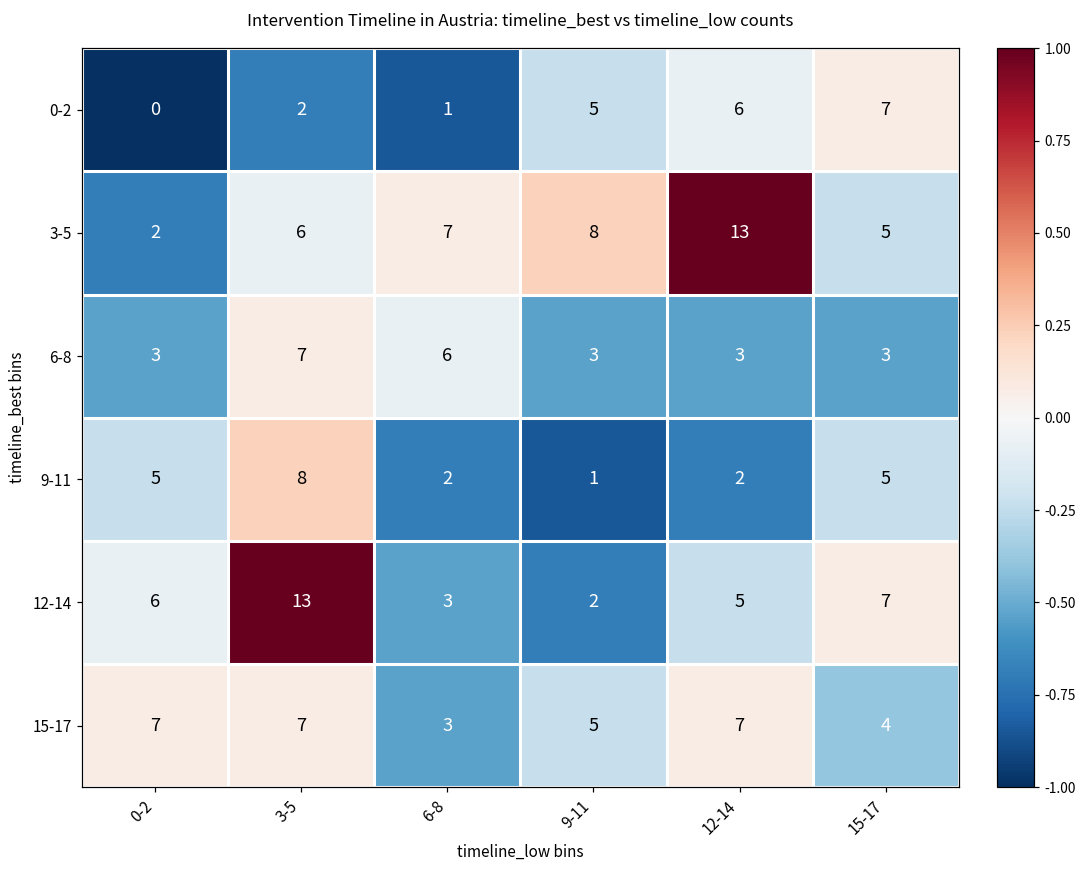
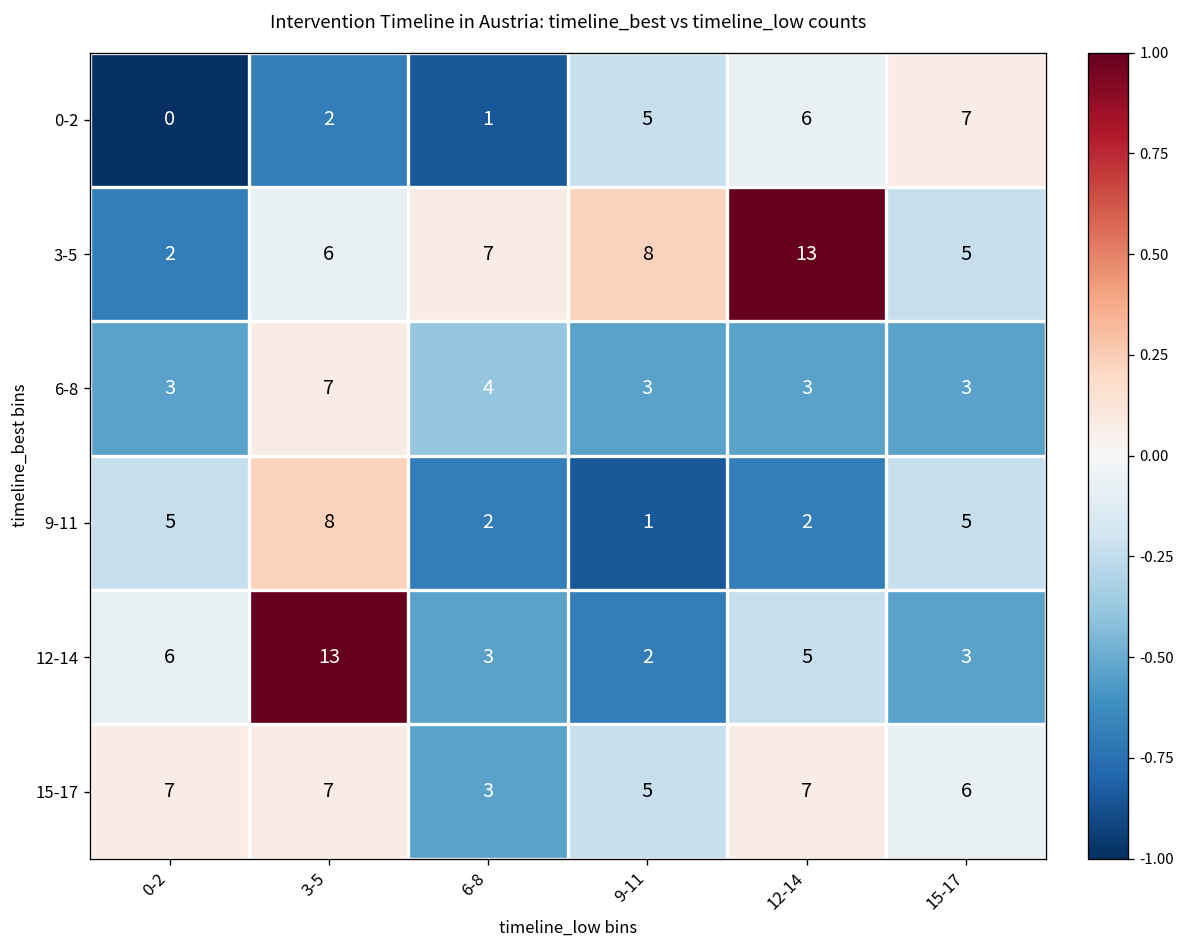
6-8, 6-8: 6 -> 4
12-14, 15-17: 7 -> 3
15-17, 15-17: 4 -> 6
